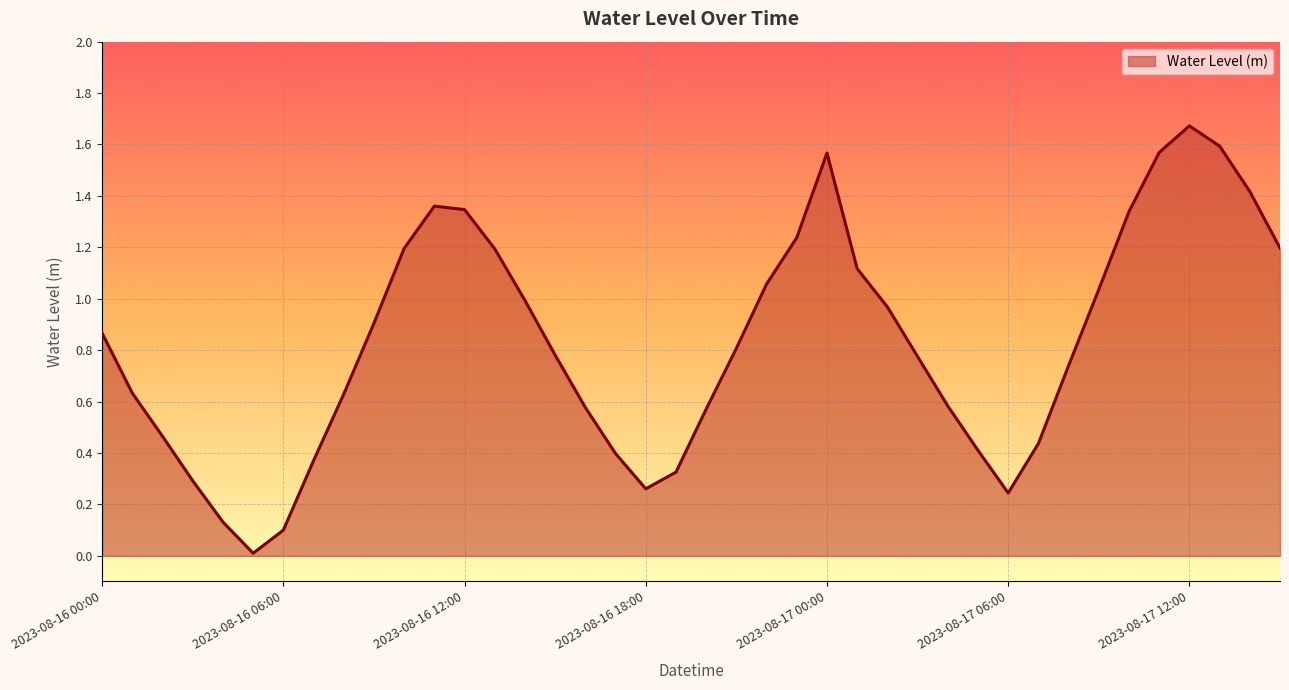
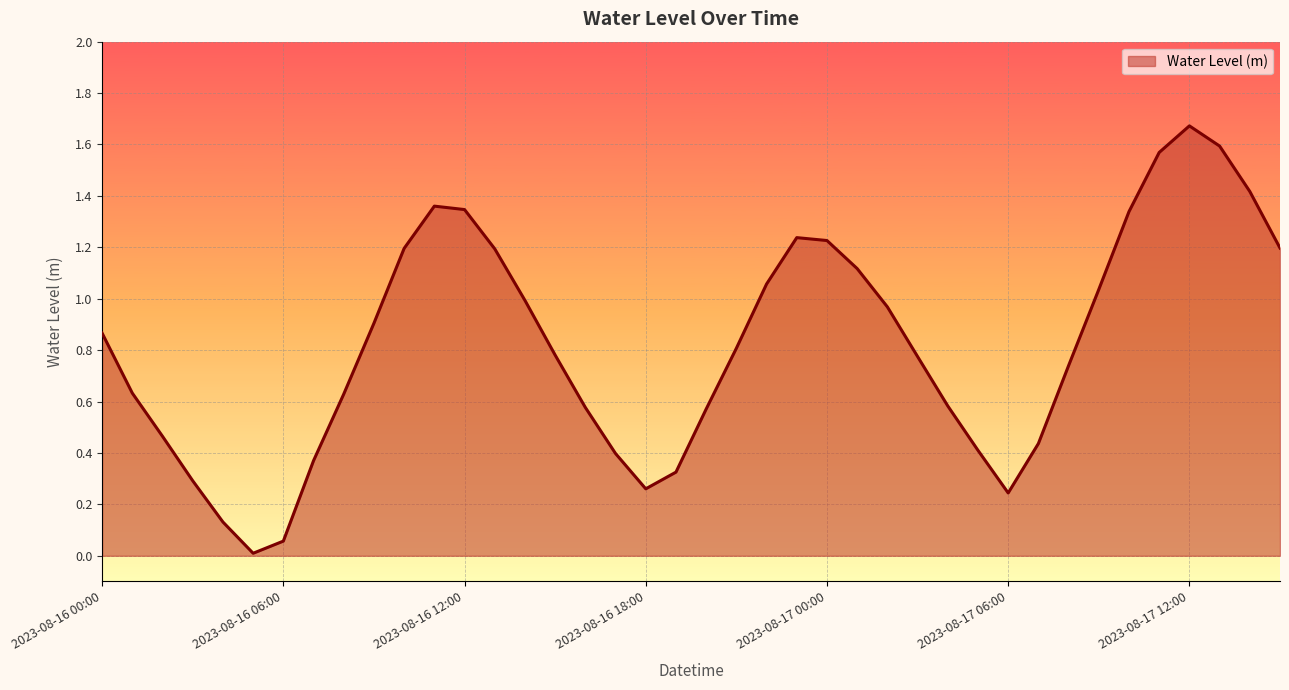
2023-08-16 06:00: 0.10 -> 0.06
2023-08-17 00:00: 1.57 -> 1.23
